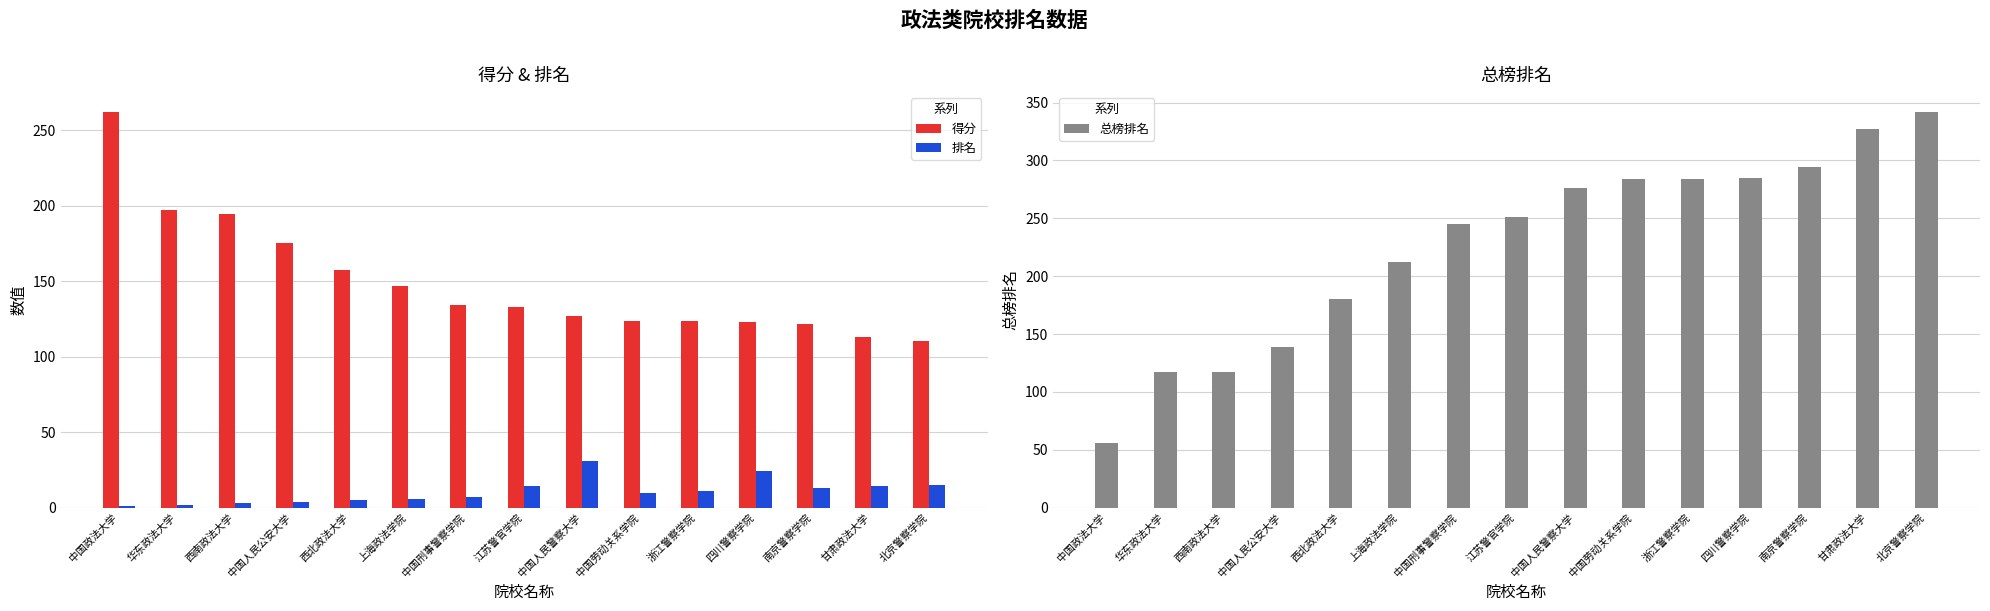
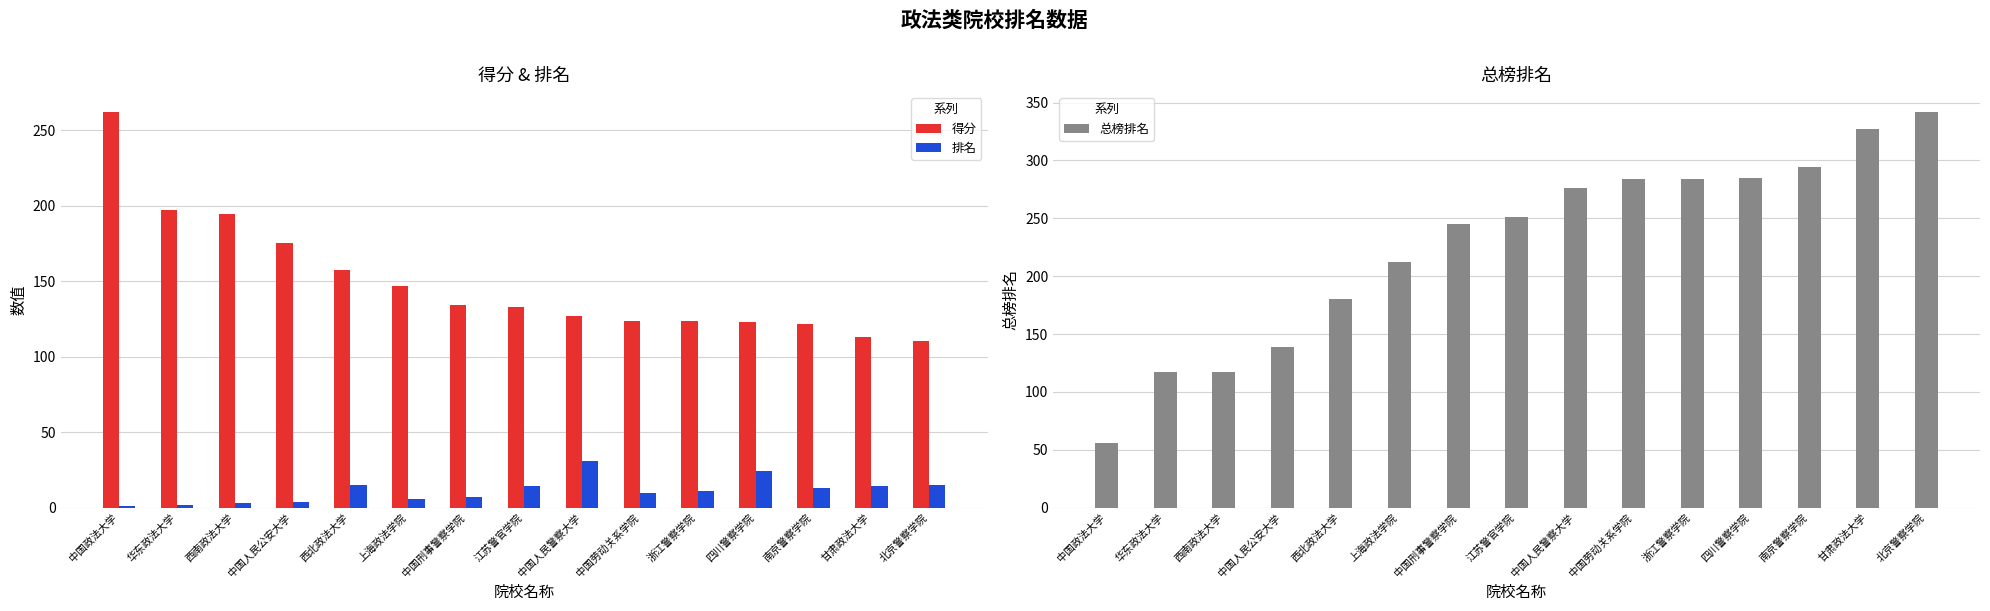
得分 & 排名, 排名, 西北政法大学: 5 -> 15
